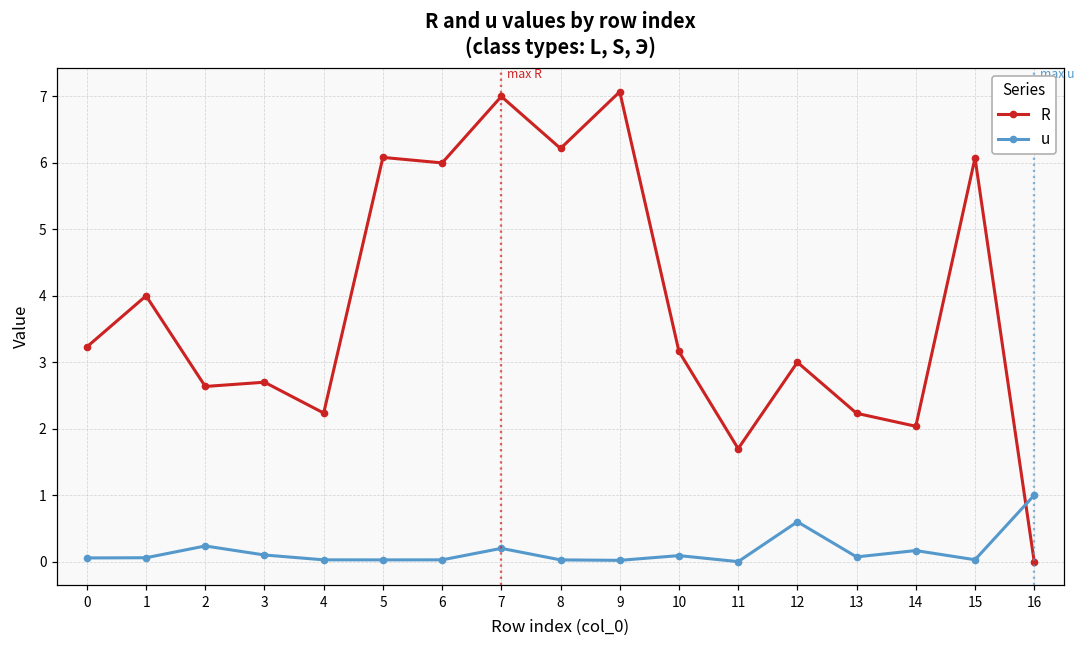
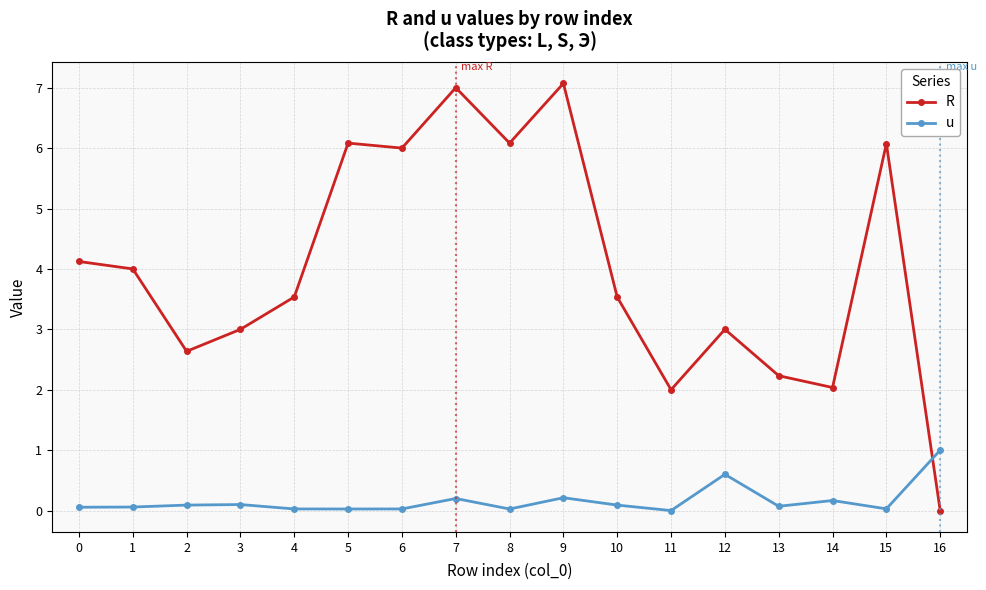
R, 0: 3.2 -> 4.1
u, 2: 0.2 -> 0.1
R, 3: 2.7 -> 3.0
R, 4: 2.2 -> 3.5
R, 8: 6.2 -> 6.1
u, 9: 0.0 -> 0.2
R, 10: 3.2 -> 3.5
R, 11: 1.7 -> 2.0
